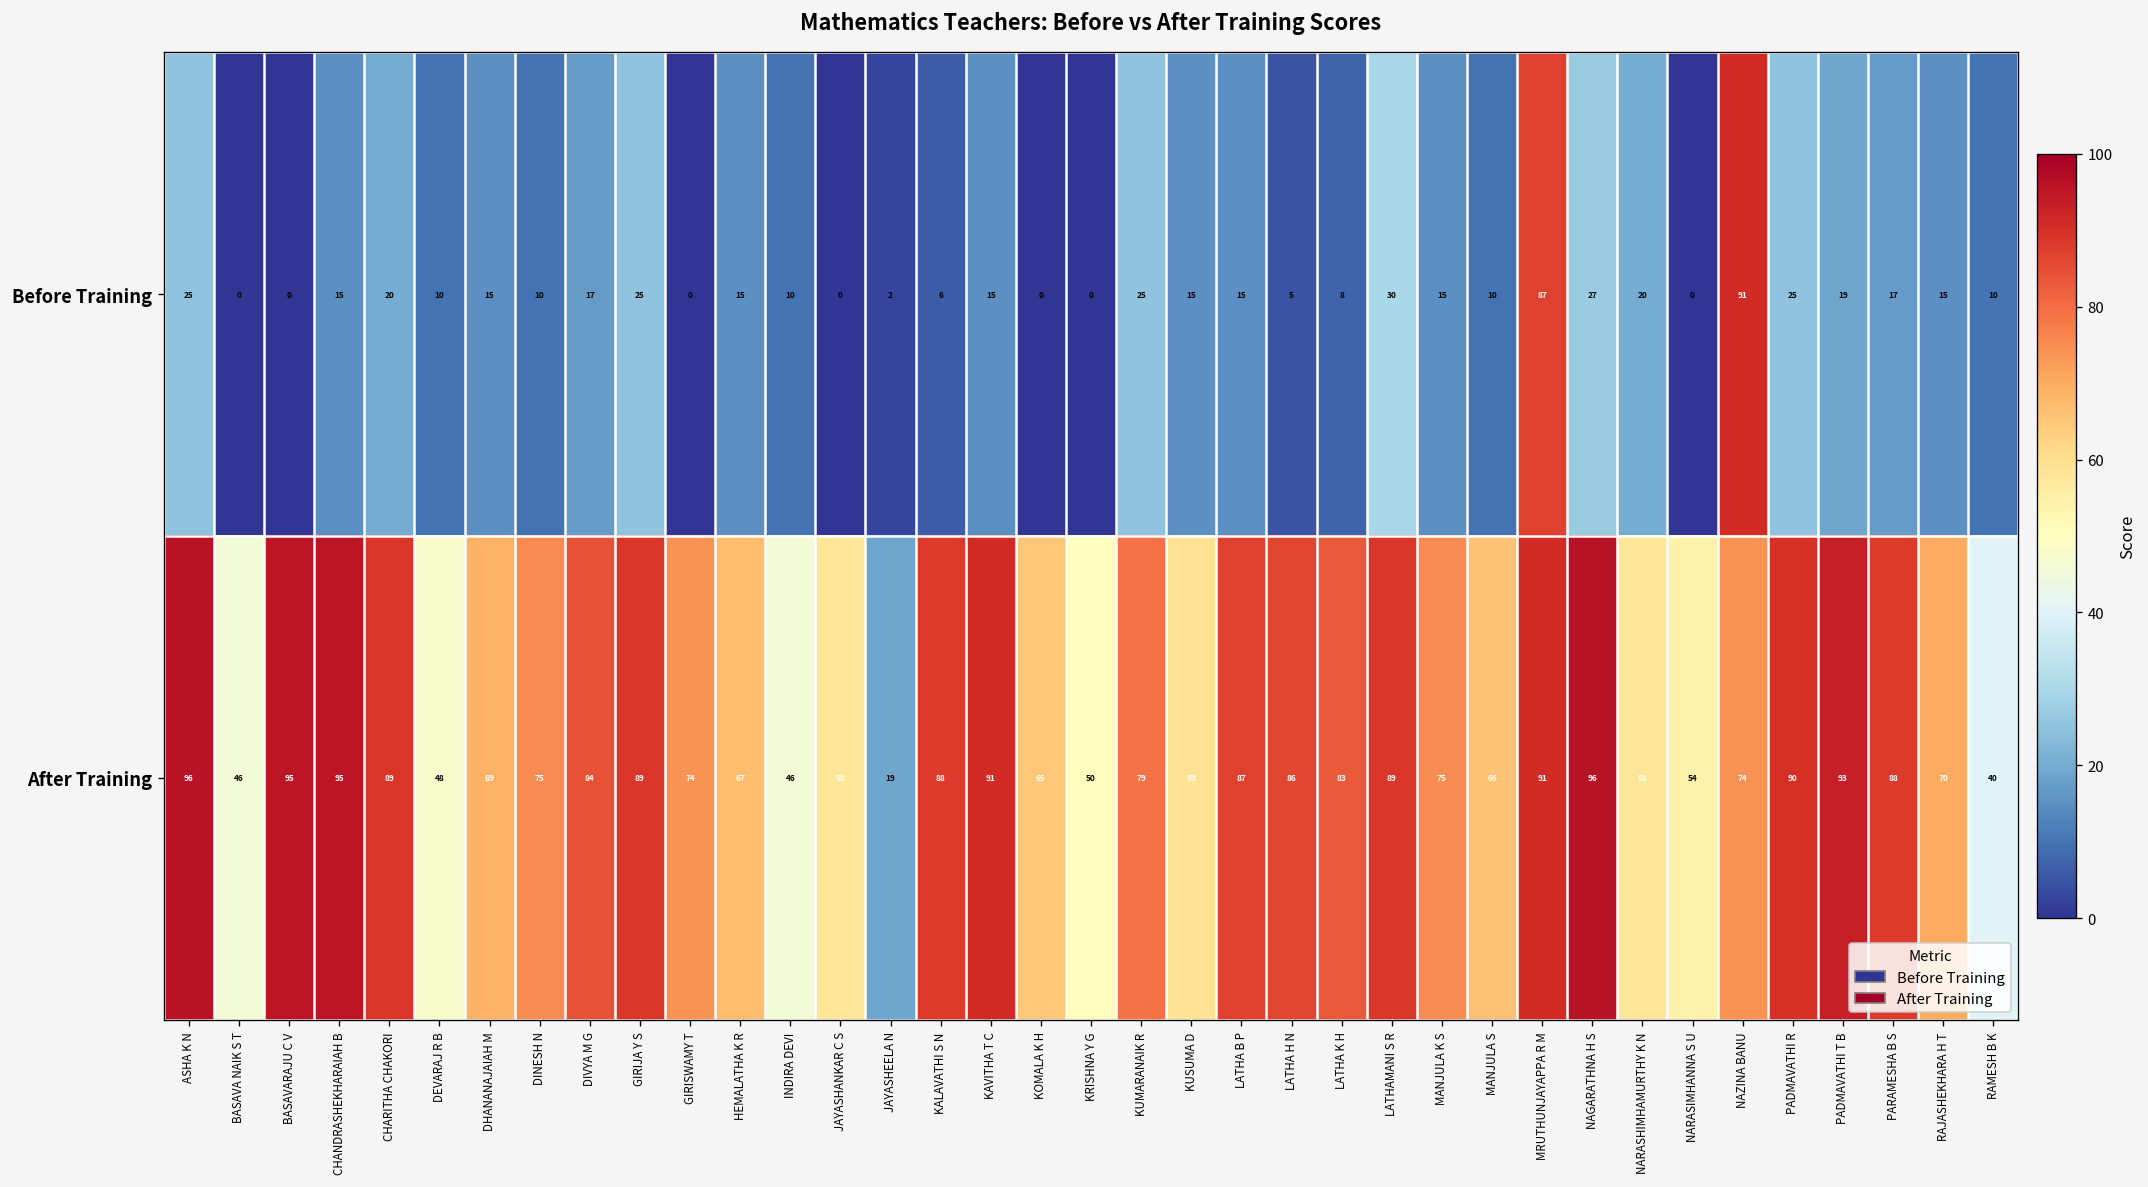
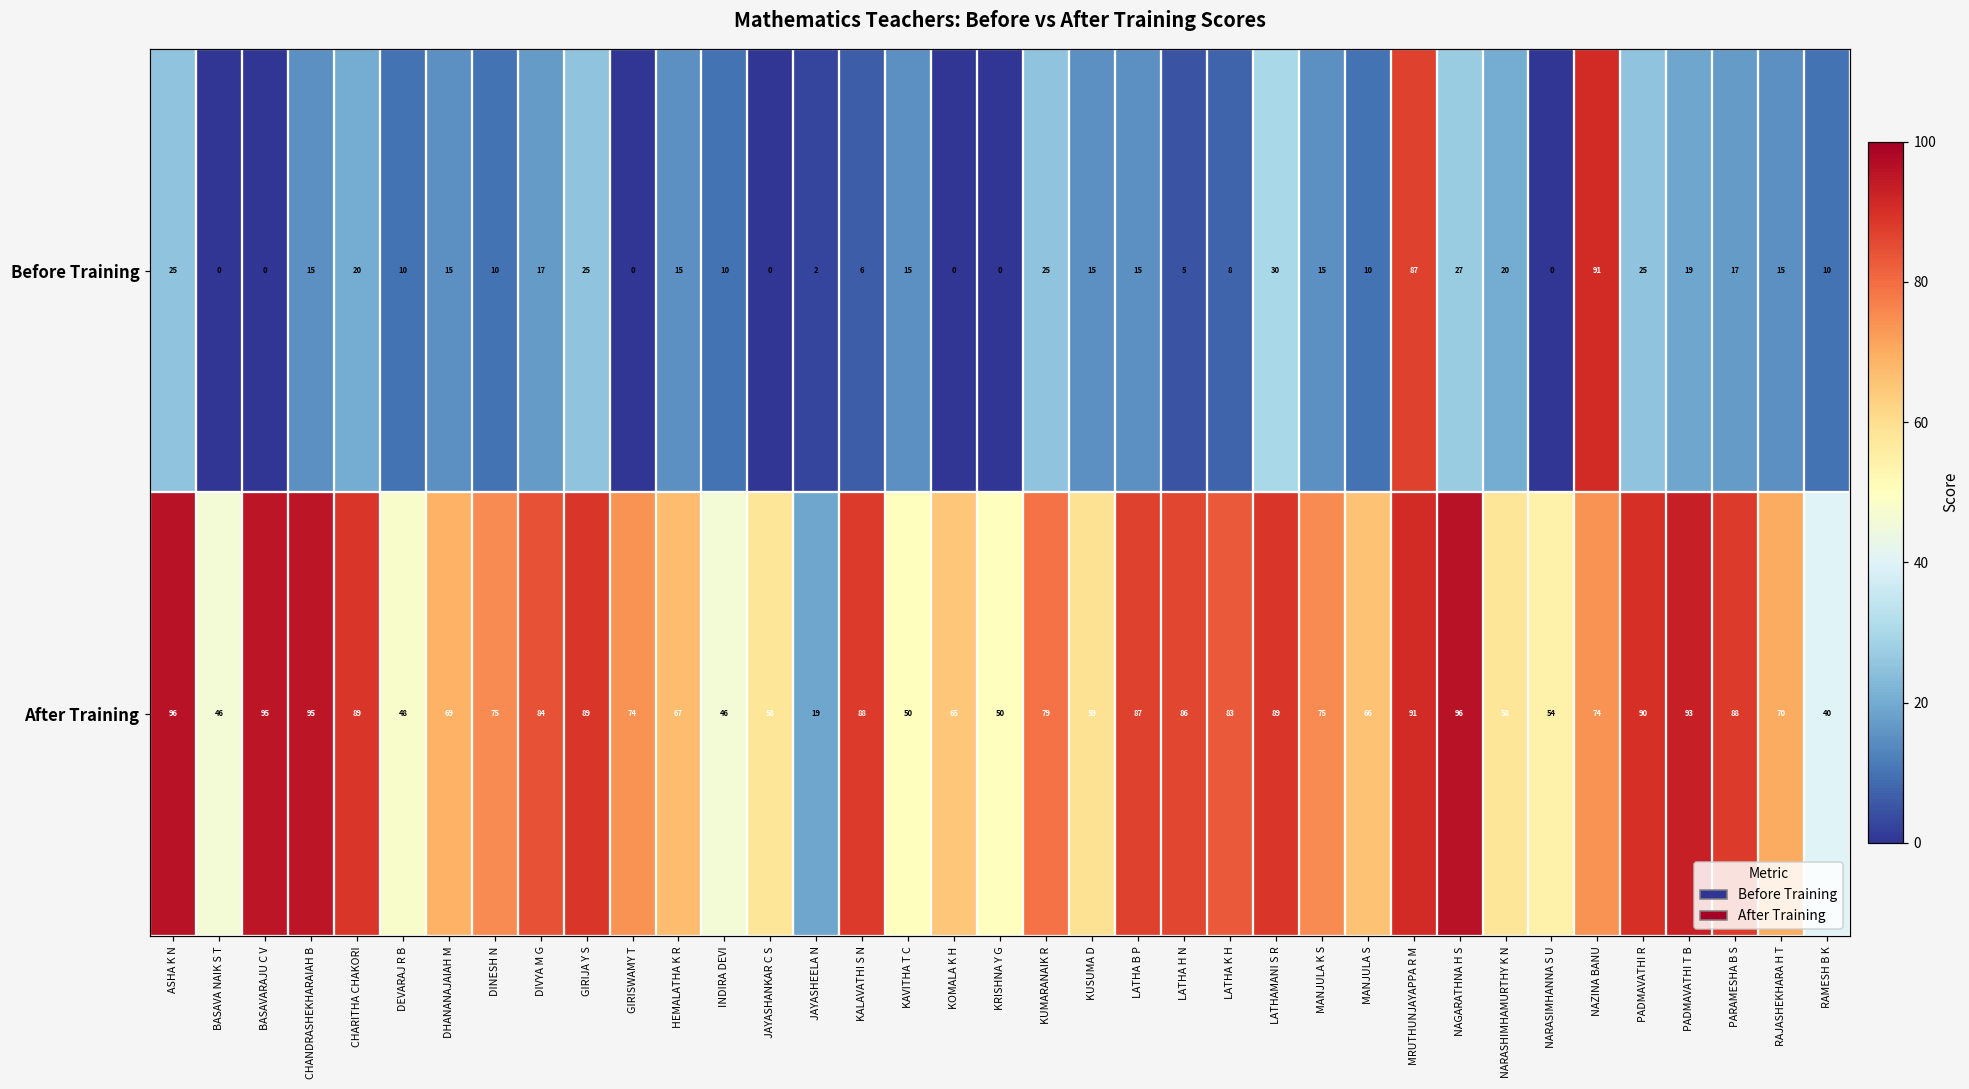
After Training, KAVITHA T C: 91 -> 50
